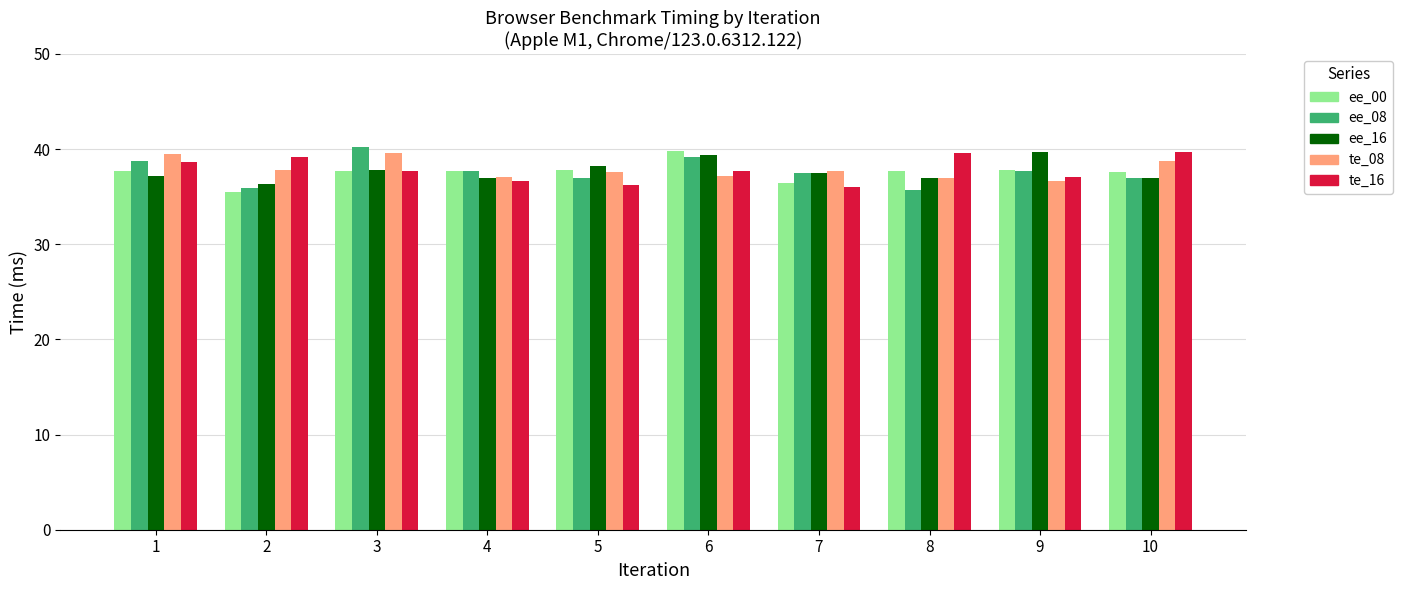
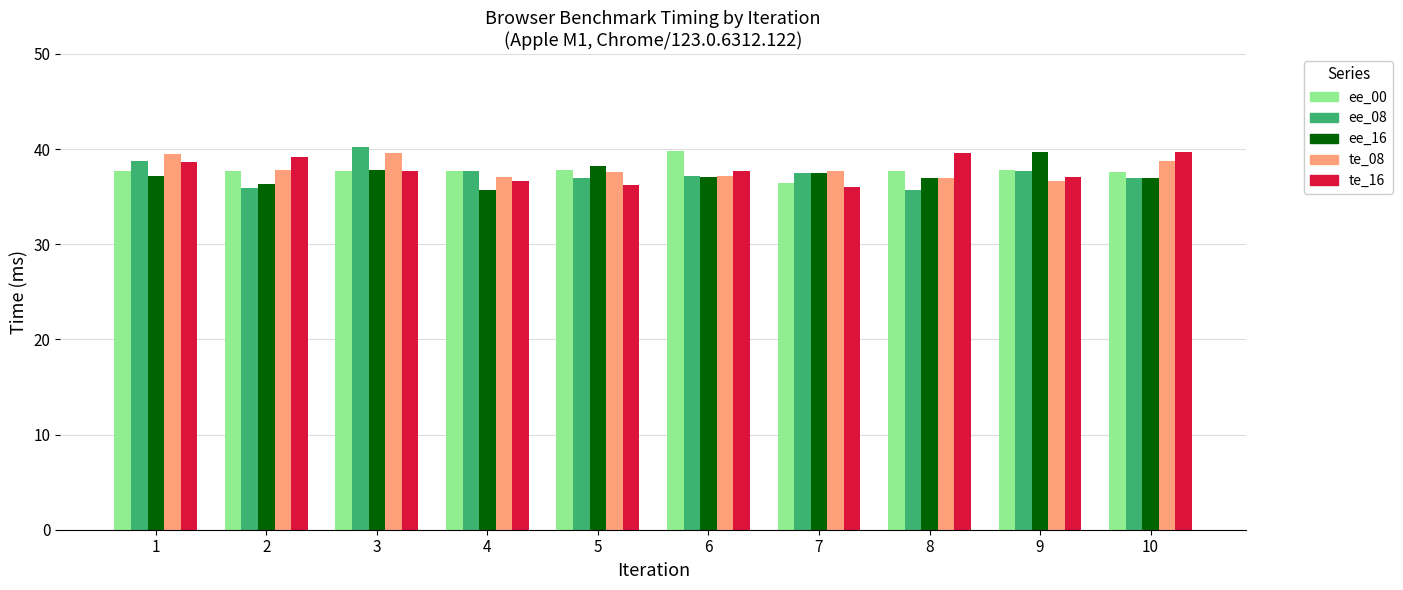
ee_00, 2: 36 -> 38
ee_16, 4: 37 -> 36
ee_08, 6: 39 -> 37
ee_16, 6: 39 -> 37
